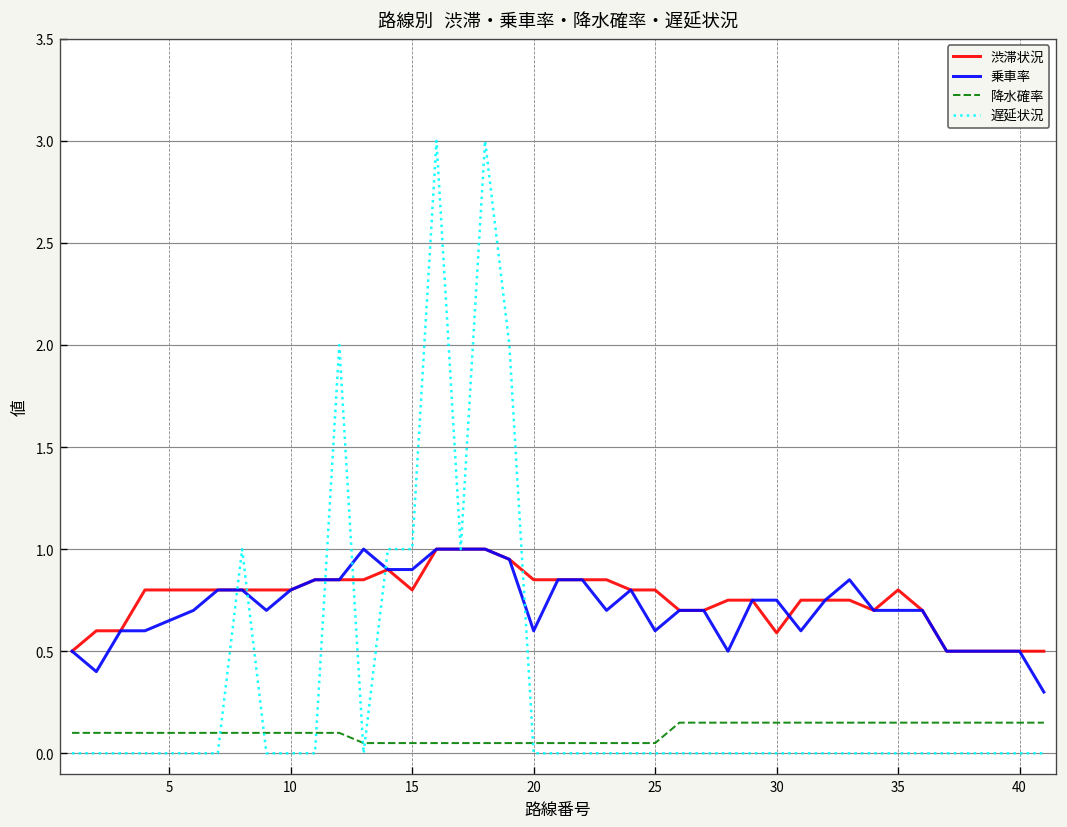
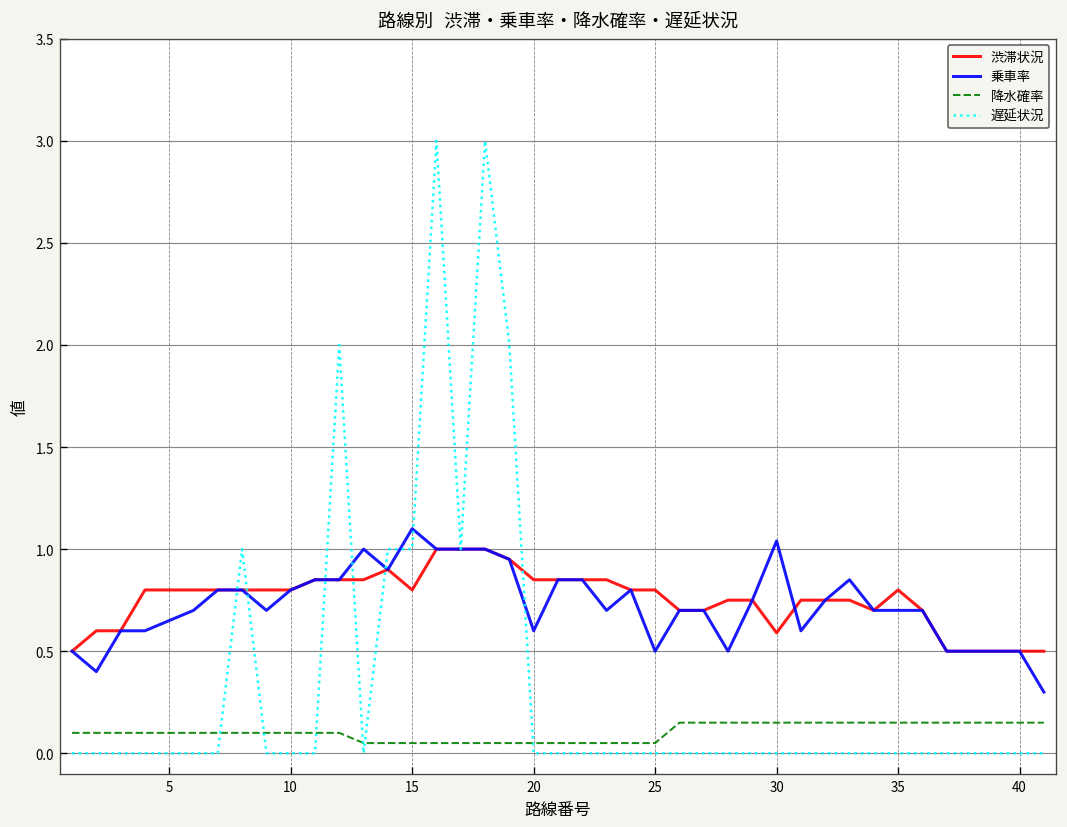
乗車率, 15: 0.9 -> 1.1
乗車率, 25: 0.6 -> 0.5
乗車率, 30: 0.75 -> 1.04
